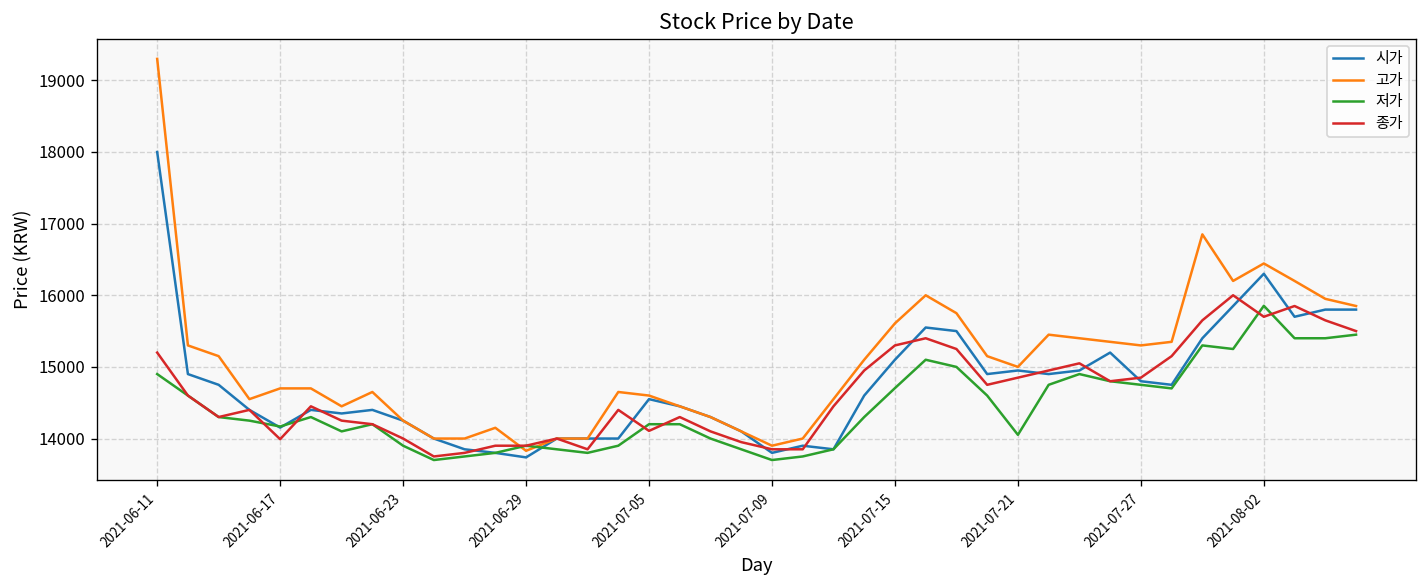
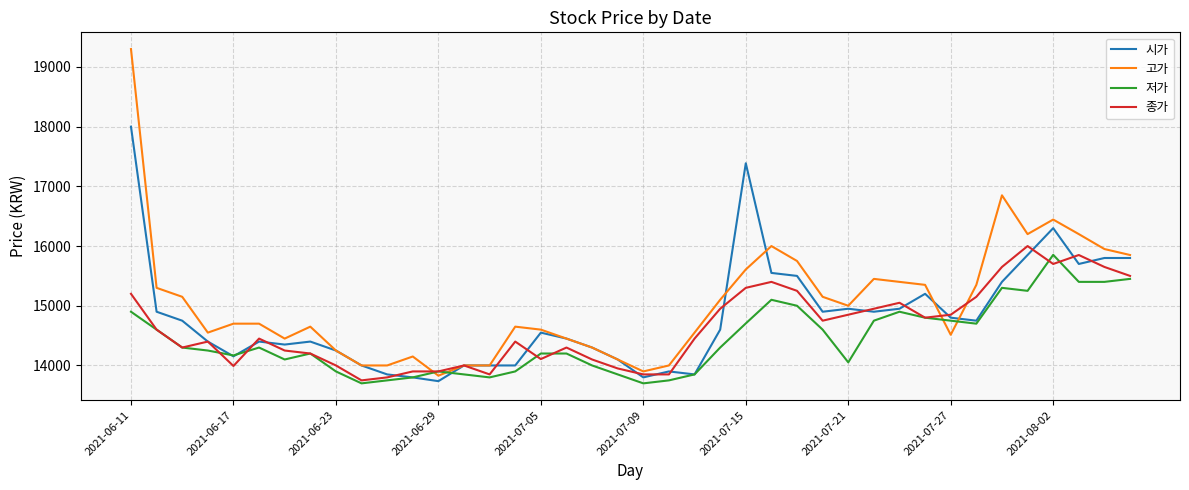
시가, 2021-07-15: 15100 -> 17400
고가, 2021-07-27: 15300 -> 14500
